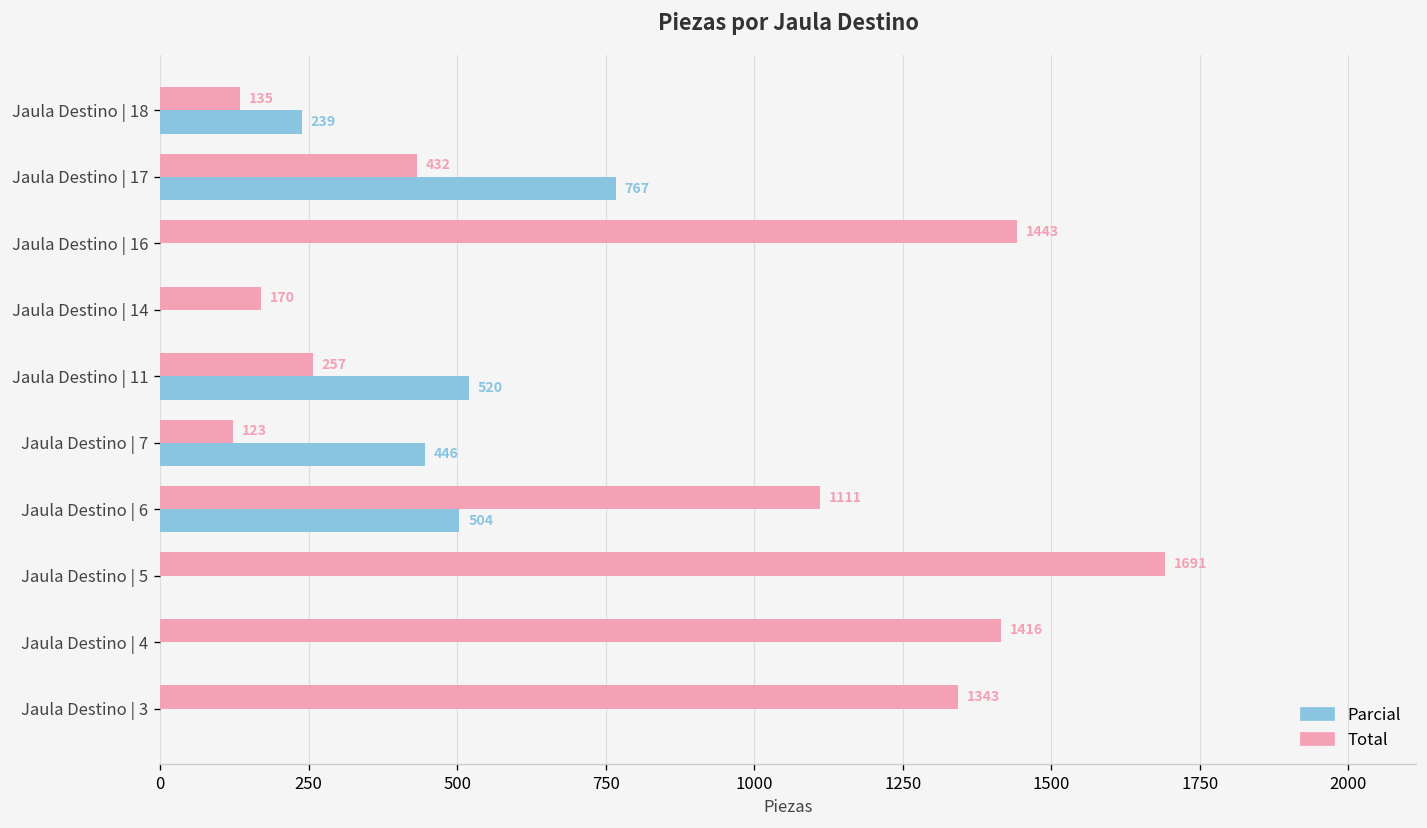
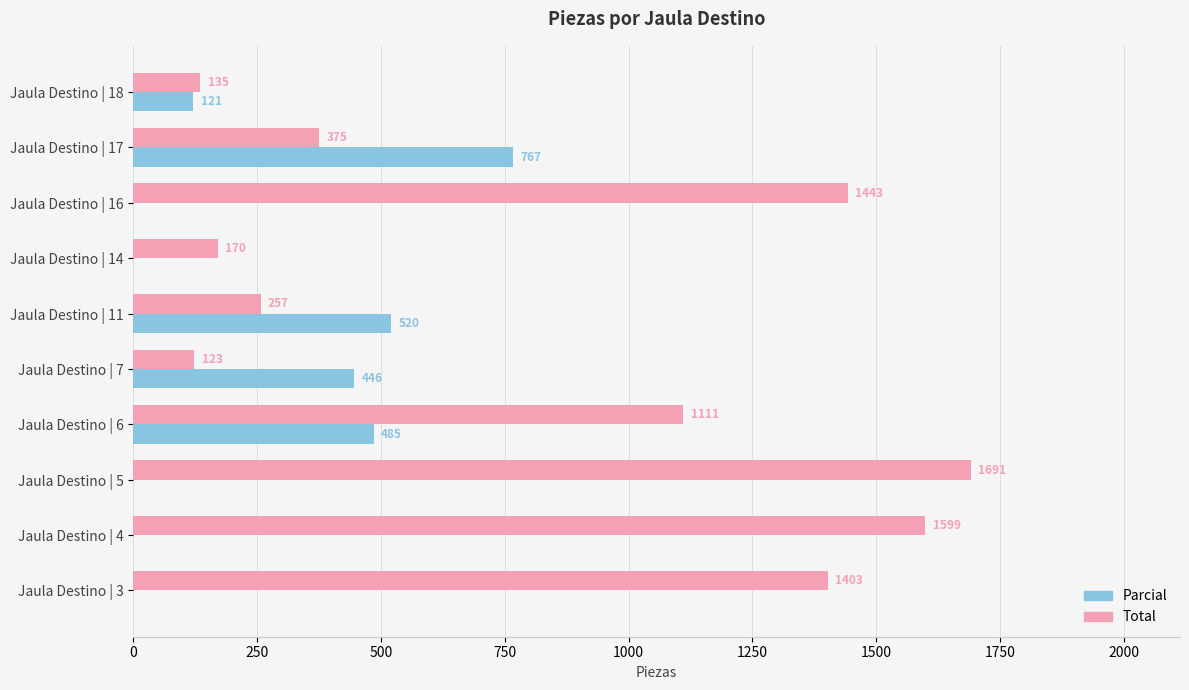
Parcial, Jaula Destino | 18: 239 -> 121
Total, Jaula Destino | 17: 432 -> 375
Parcial, Jaula Destino | 6: 504 -> 485
Total, Jaula Destino | 4: 1416 -> 1599
Total, Jaula Destino | 3: 1343 -> 1403
